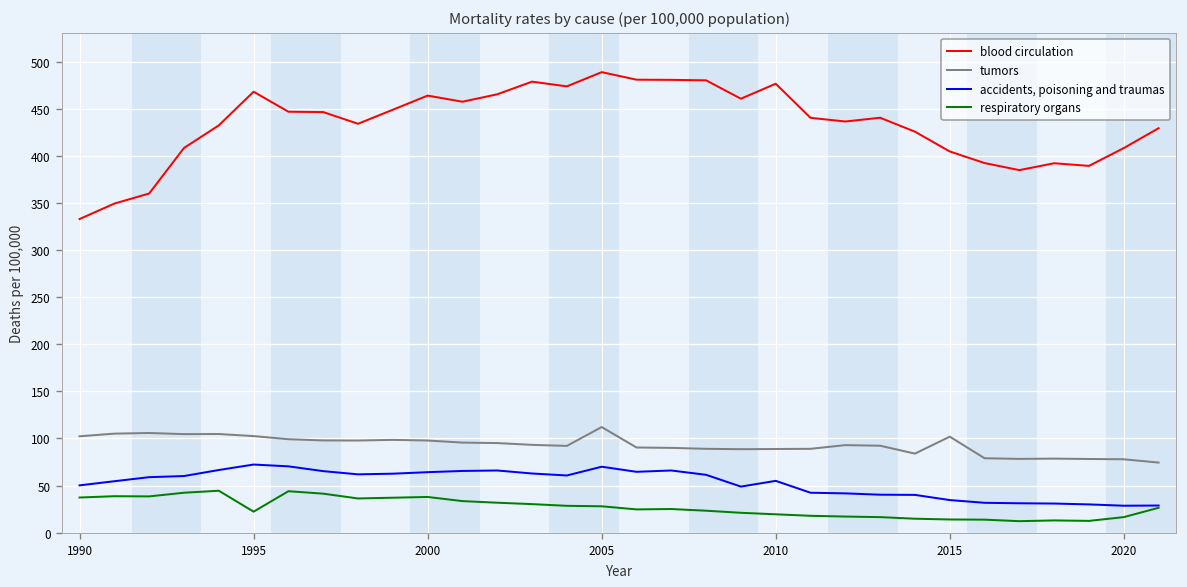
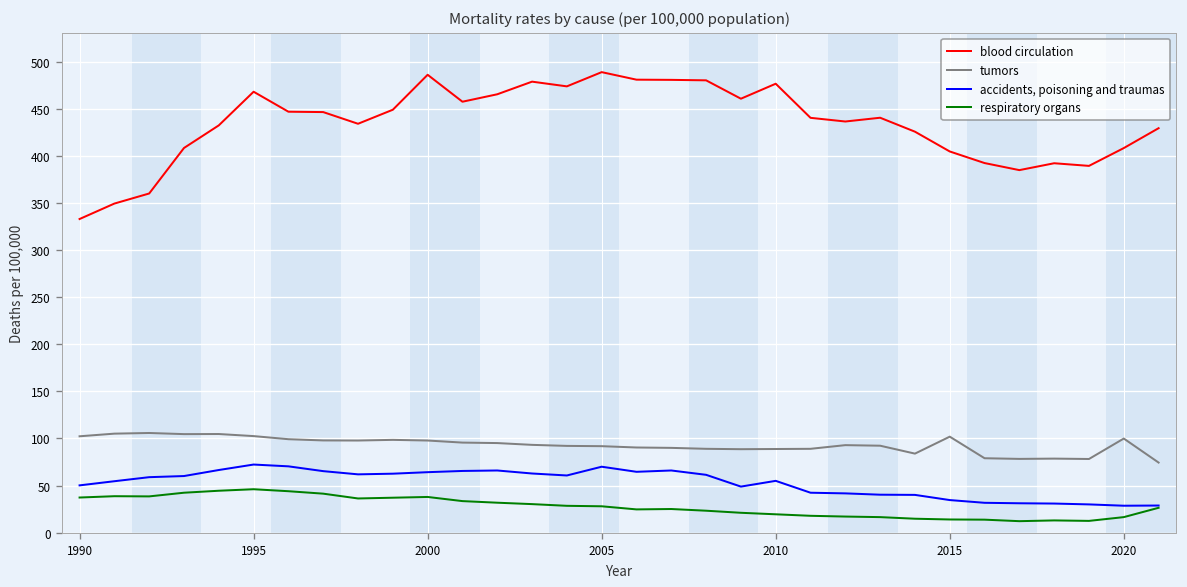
respiratory organs, 1995: 20 -> 50
blood circulation, 2000: 460 -> 490
tumors, 2005: 110 -> 90
tumors, 2020: 80 -> 100
